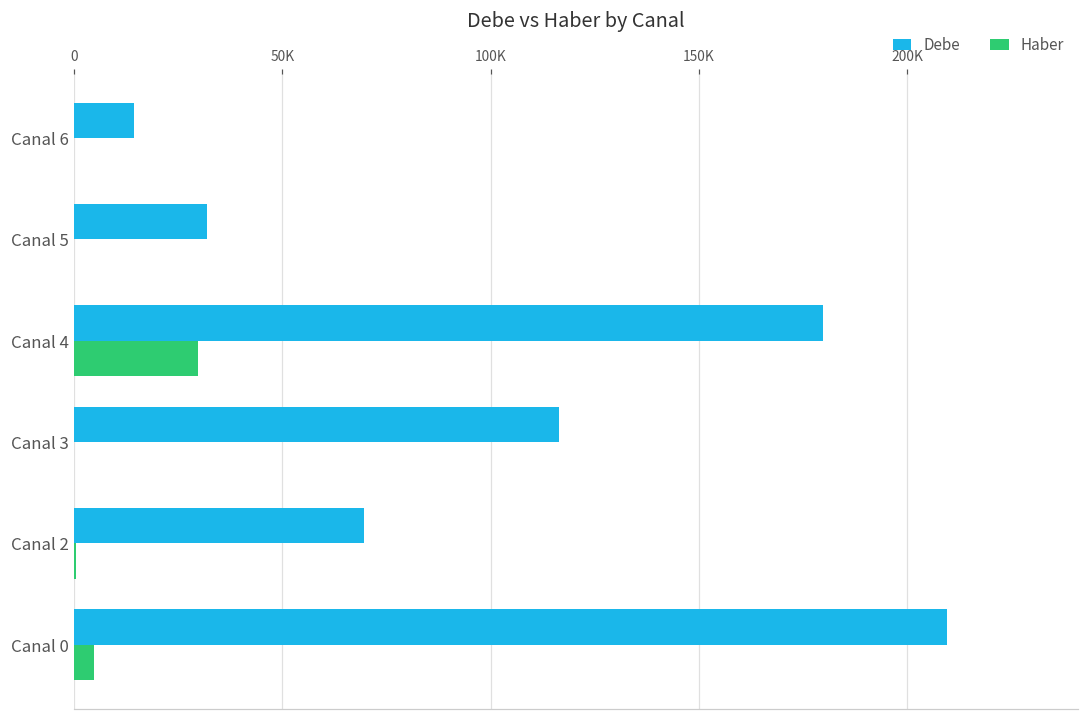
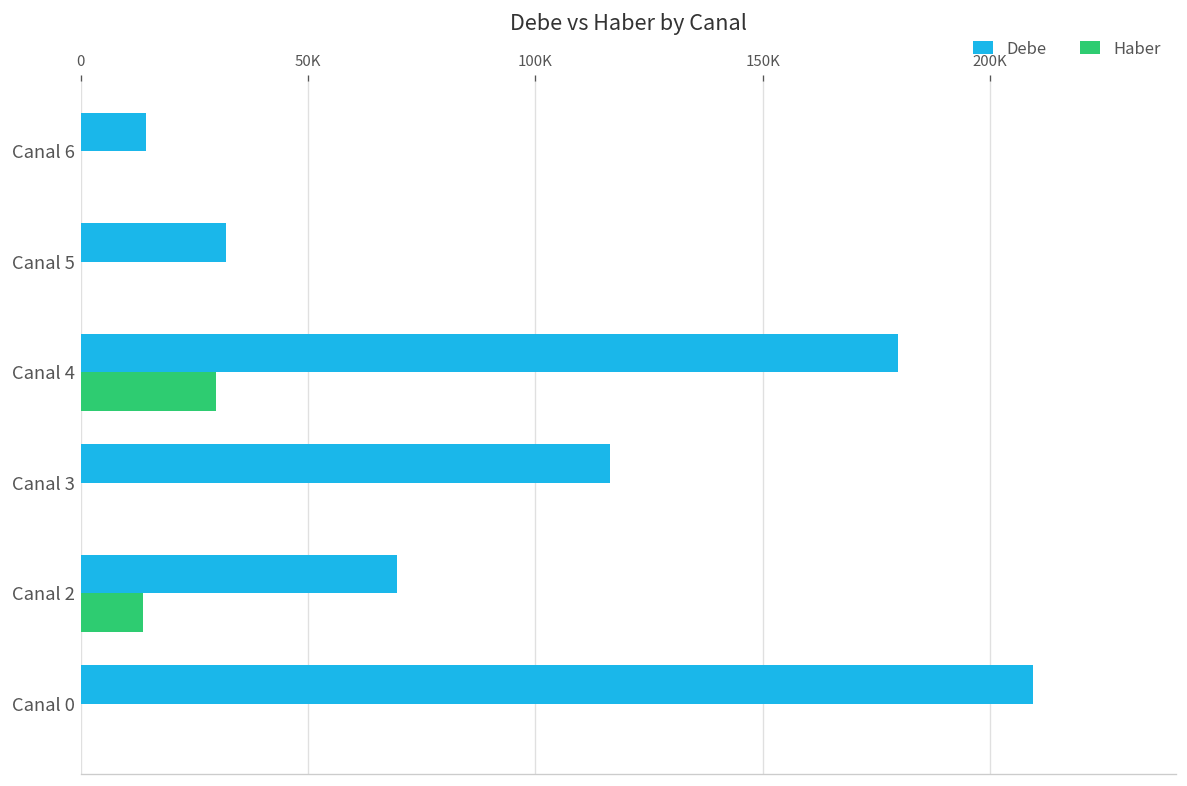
Haber, Canal 2: 0 -> 14000
Haber, Canal 0: 5000 -> 0
